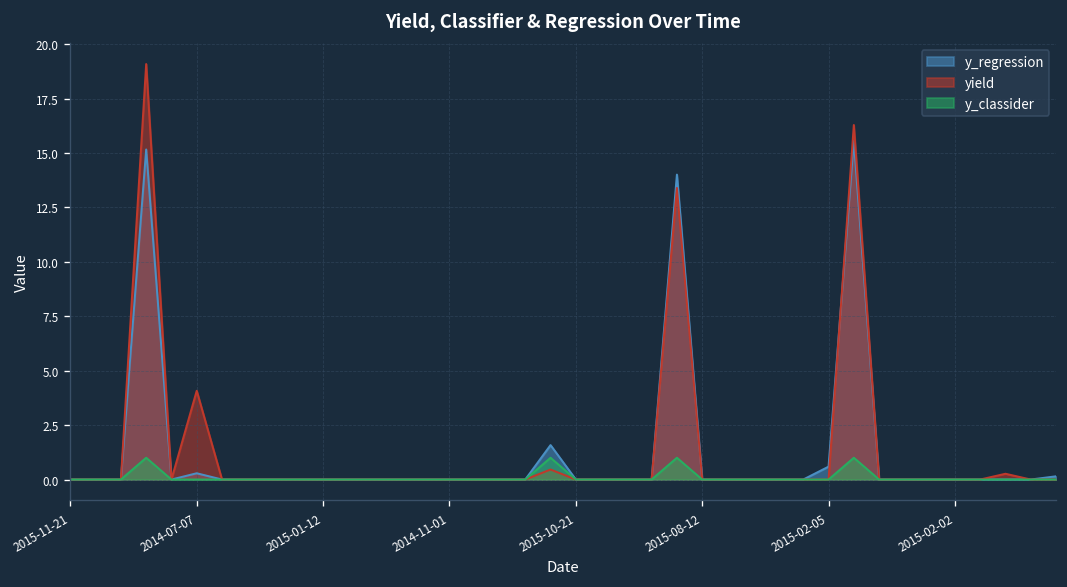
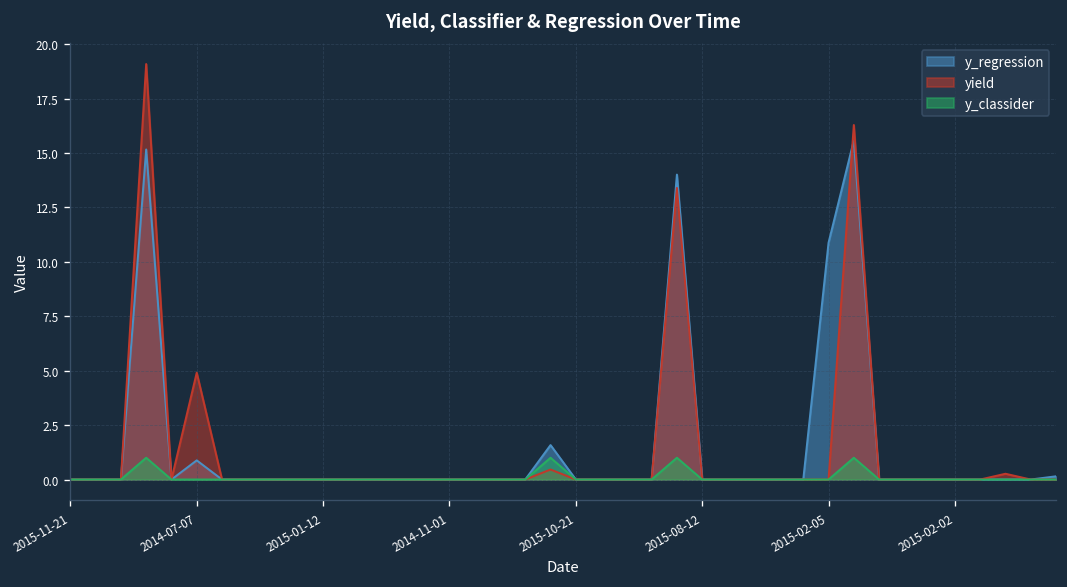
y_regression, 2014-07-07: 0.3 -> 0.9
yield, 2014-07-07: 4.1 -> 4.9
y_regression, 2015-02-05: 0.6 -> 10.9
